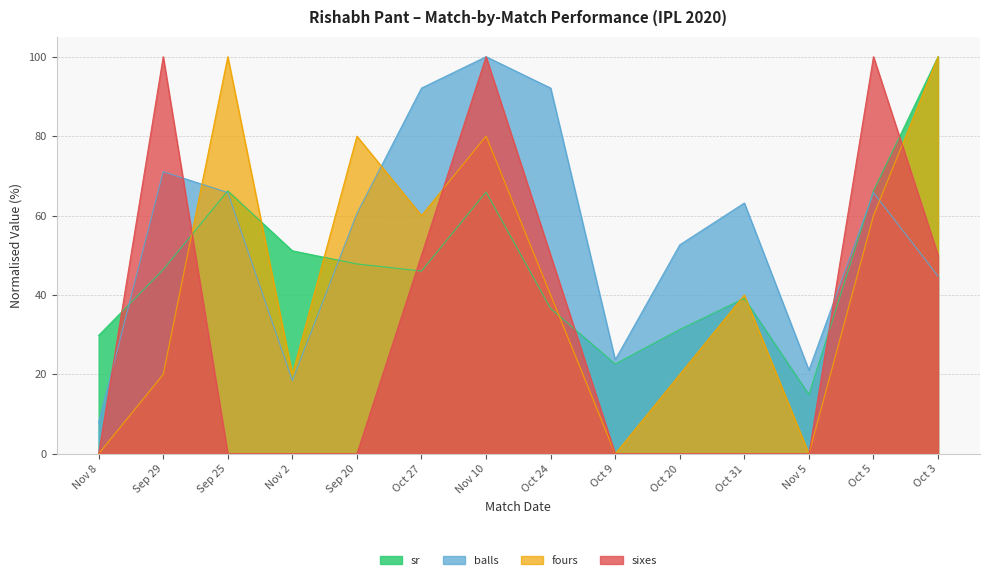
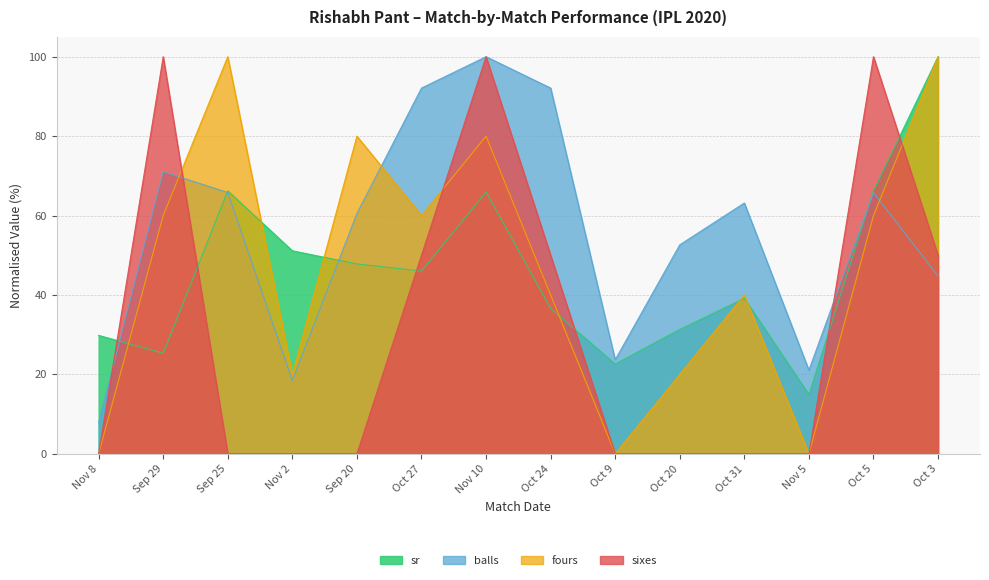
sr, Sep 29: 46 -> 25
fours, Sep 29: 20 -> 60
